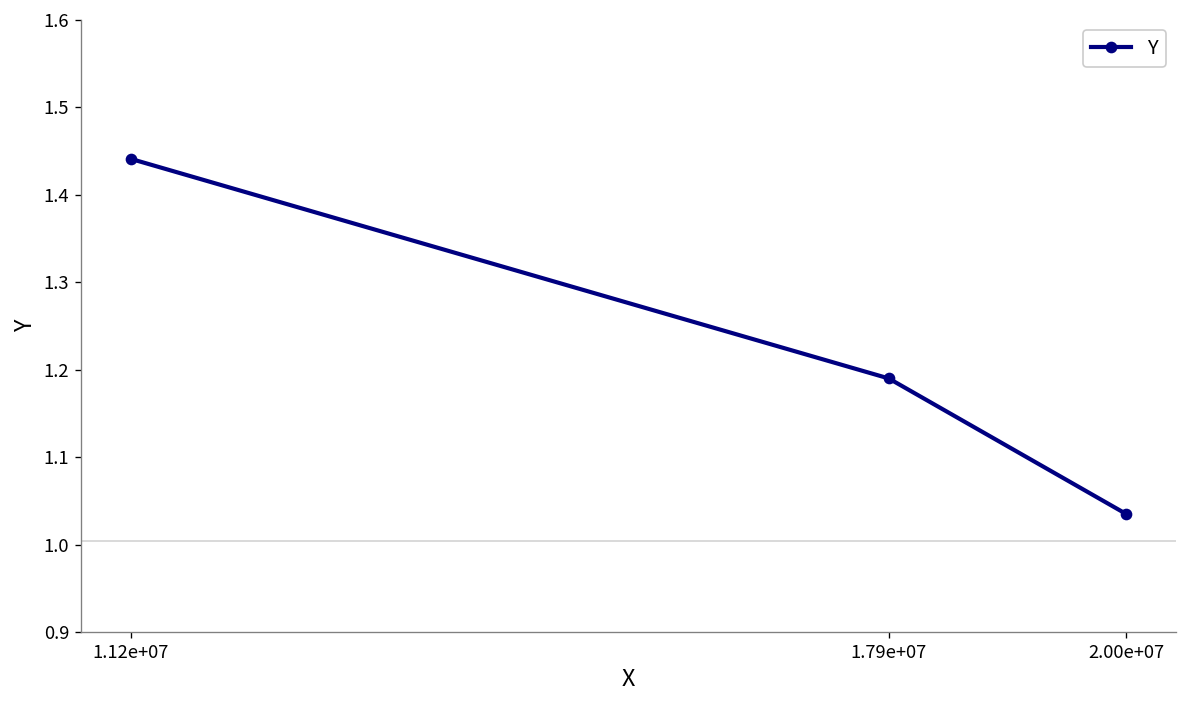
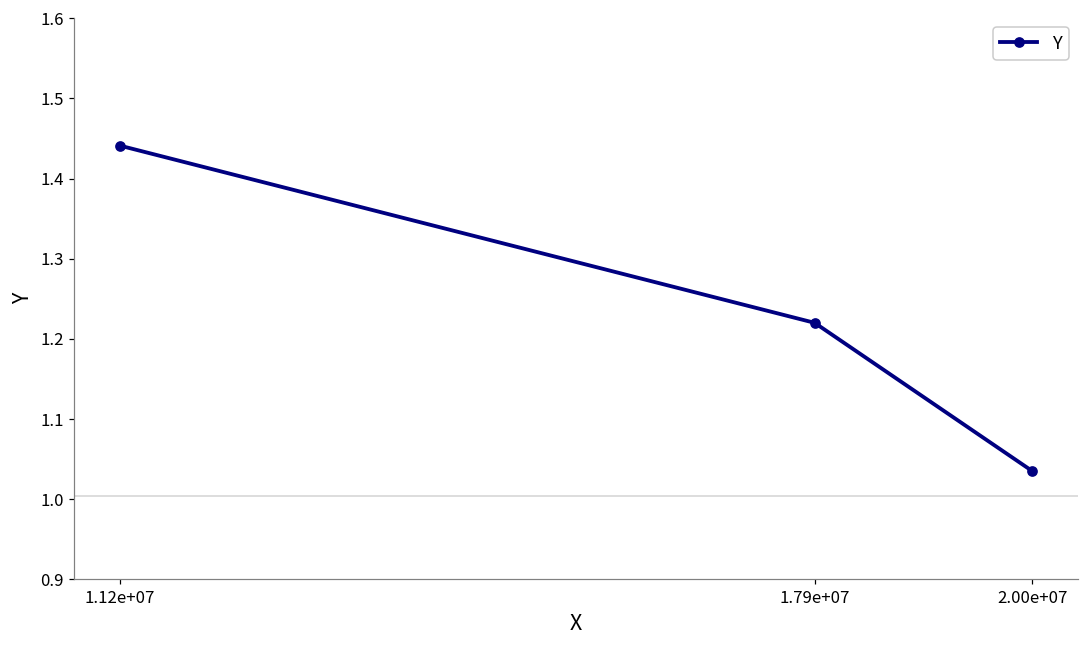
1.79e+07: 1.19 -> 1.22
